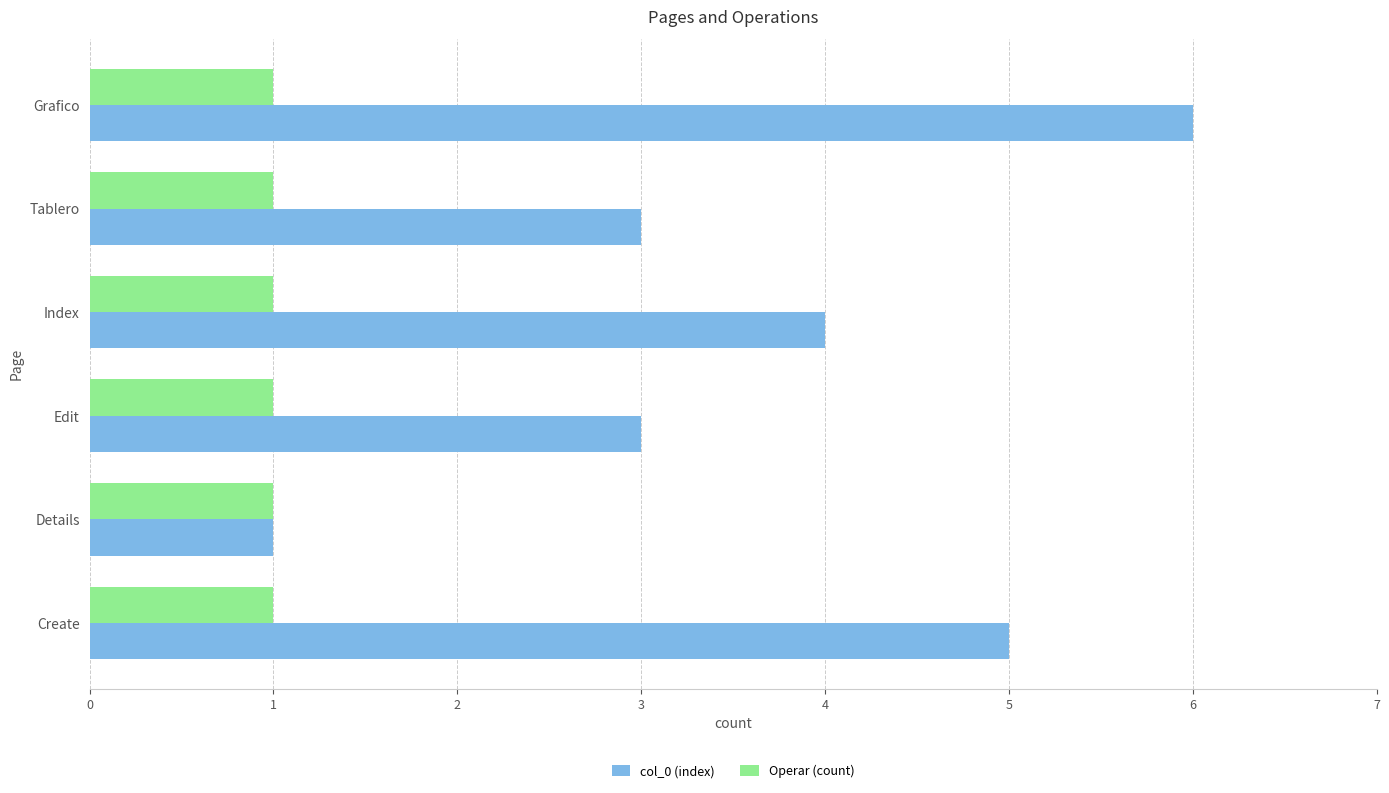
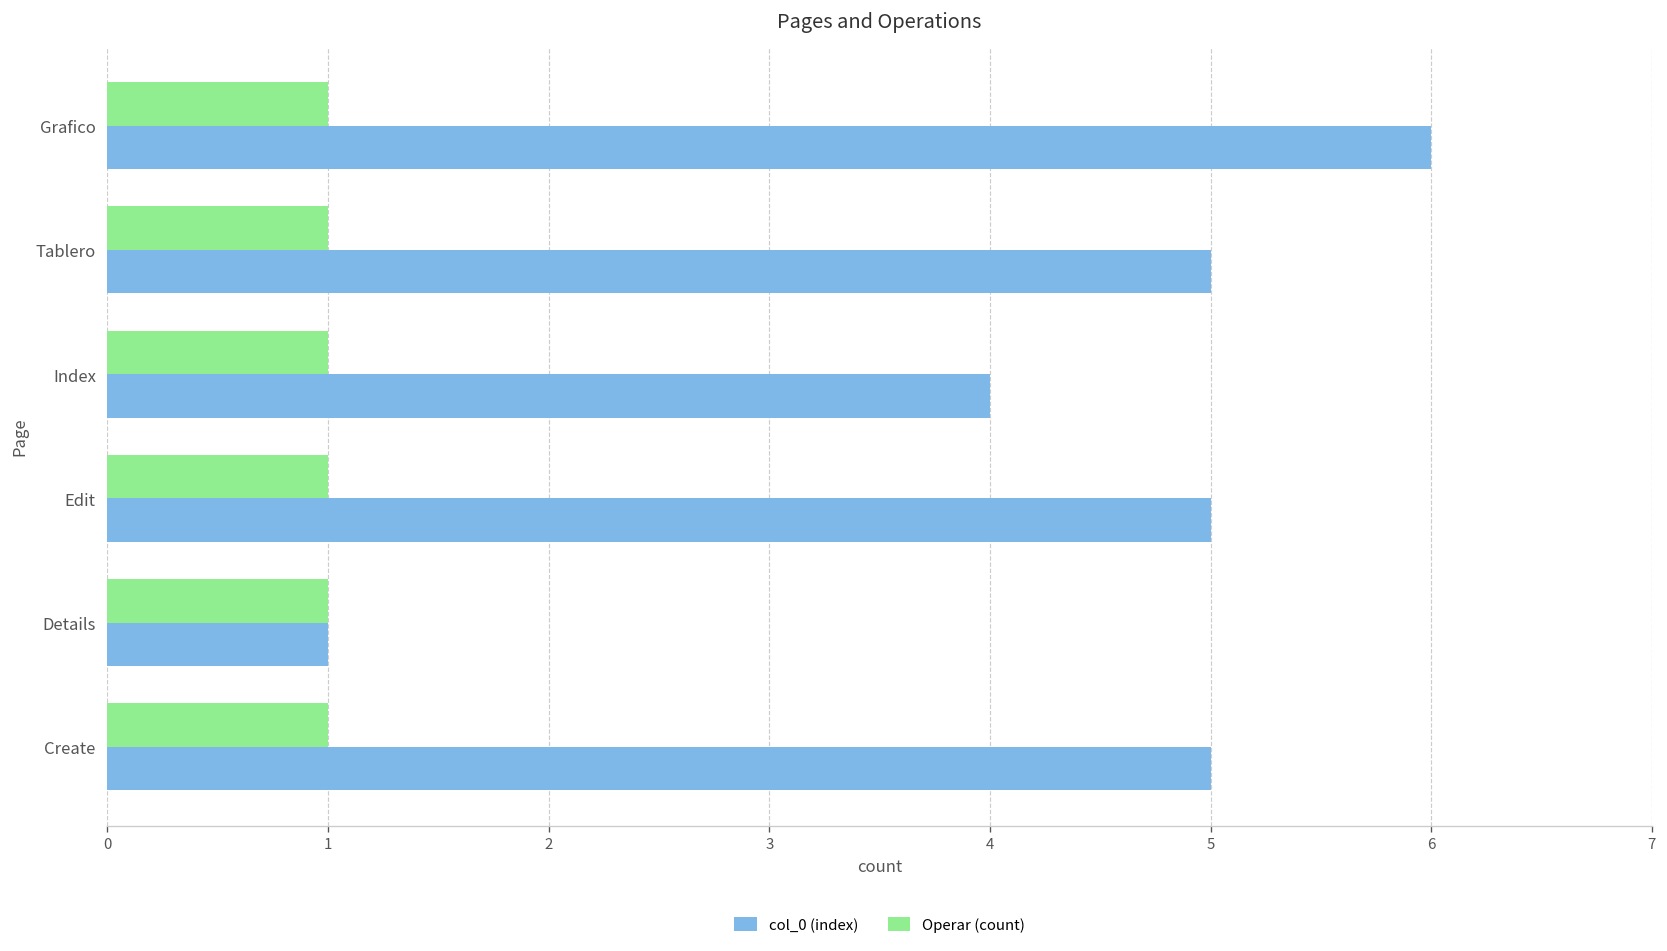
col_0 (index), Tablero: 3 -> 5
col_0 (index), Edit: 3 -> 5
